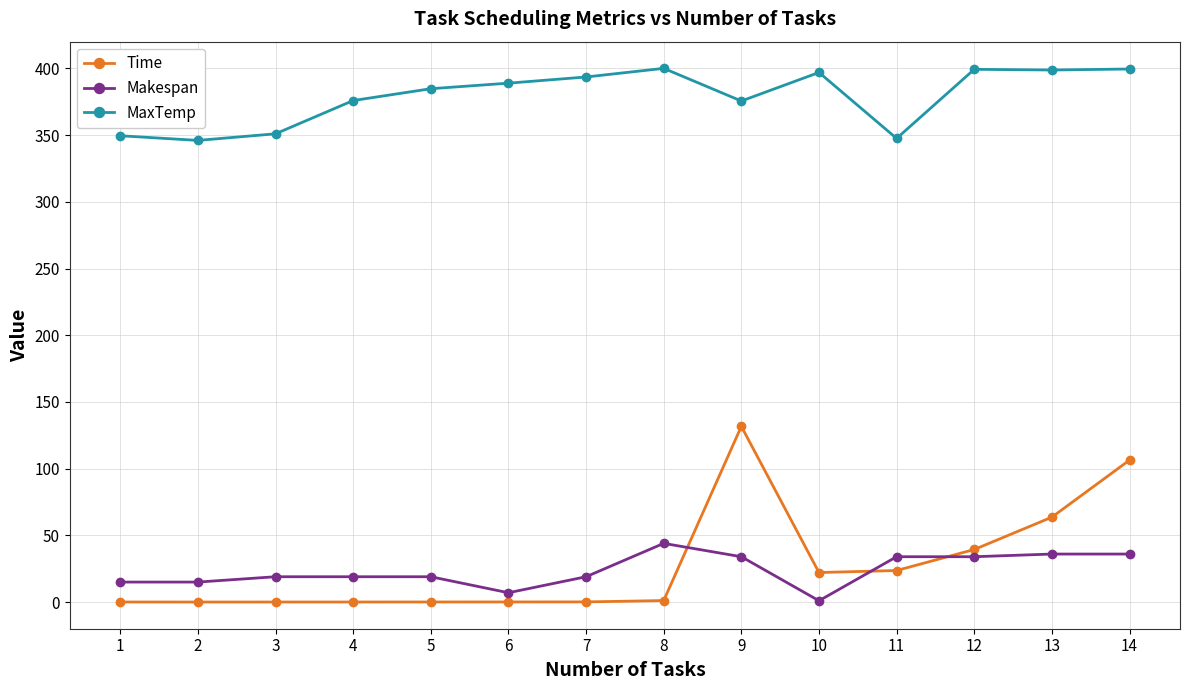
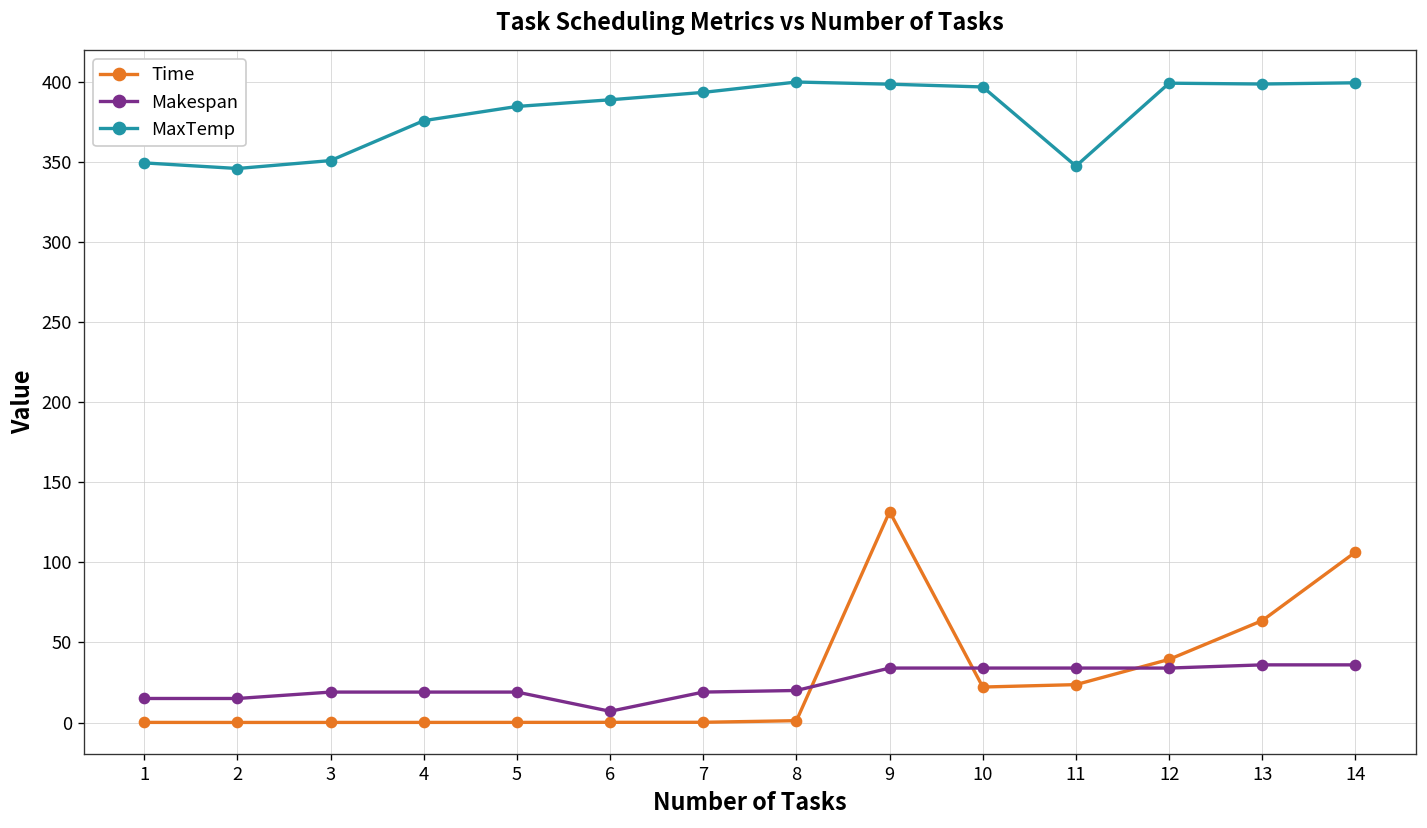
Makespan, 8: 44 -> 20
MaxTemp, 9: 376 -> 399
Makespan, 10: 1 -> 34
